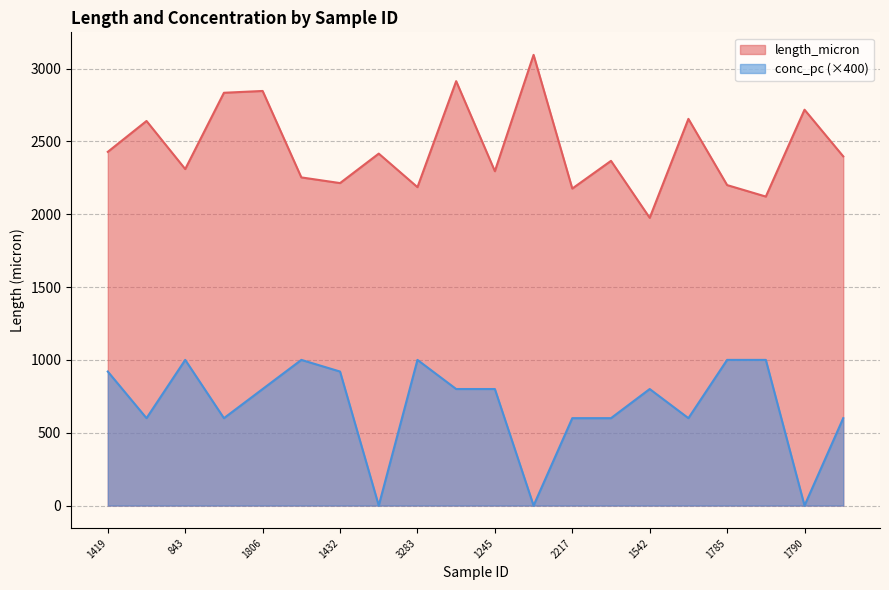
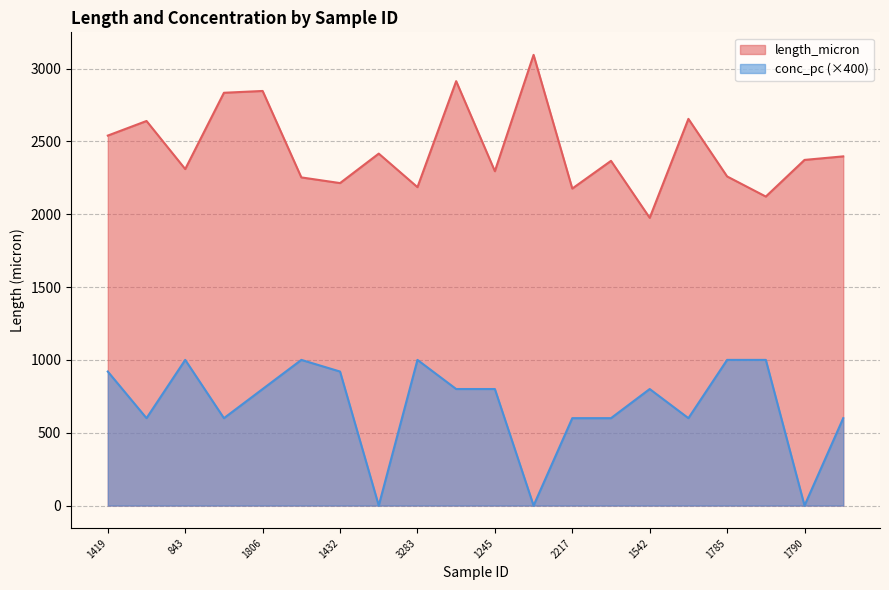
length_micron, 1419: 2430 -> 2540
length_micron, 1785: 2200 -> 2260
length_micron, 1790: 2720 -> 2370
